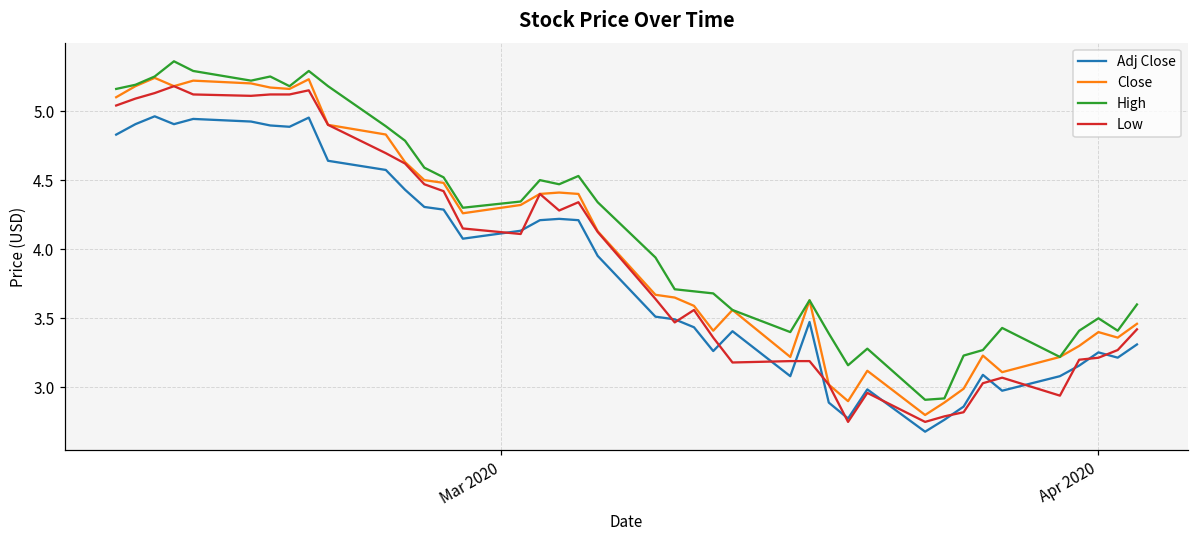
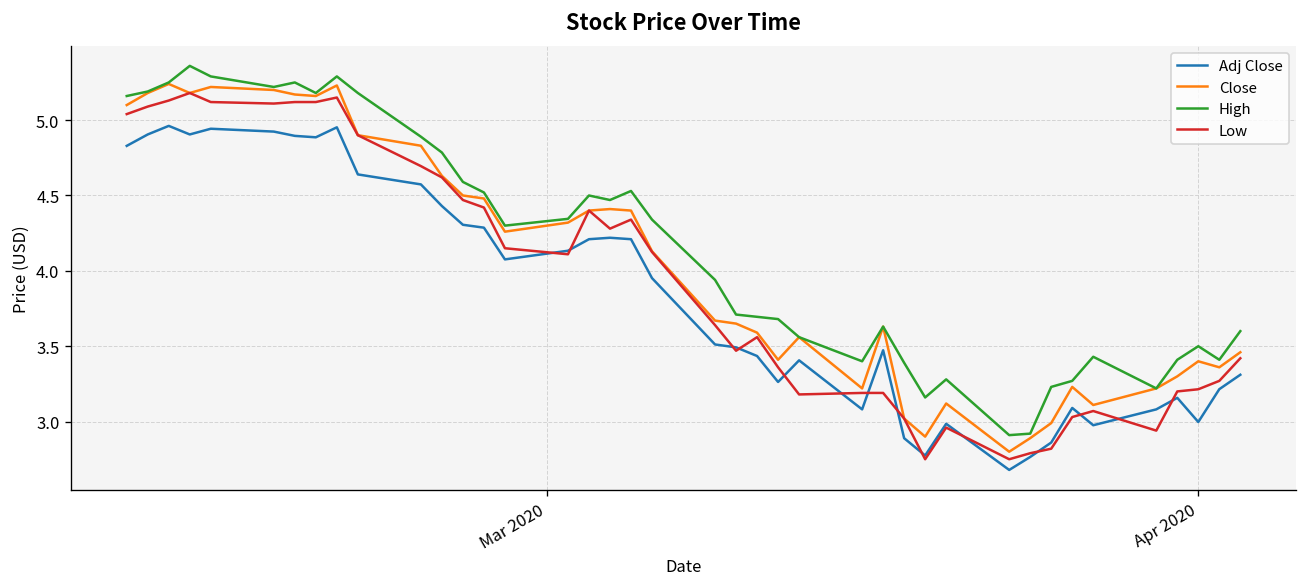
Adj Close, Apr 2020: 3.25 -> 3.00
